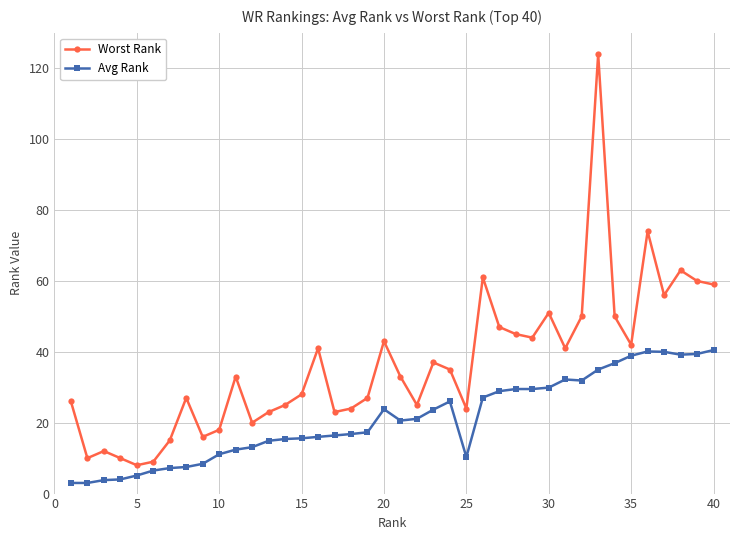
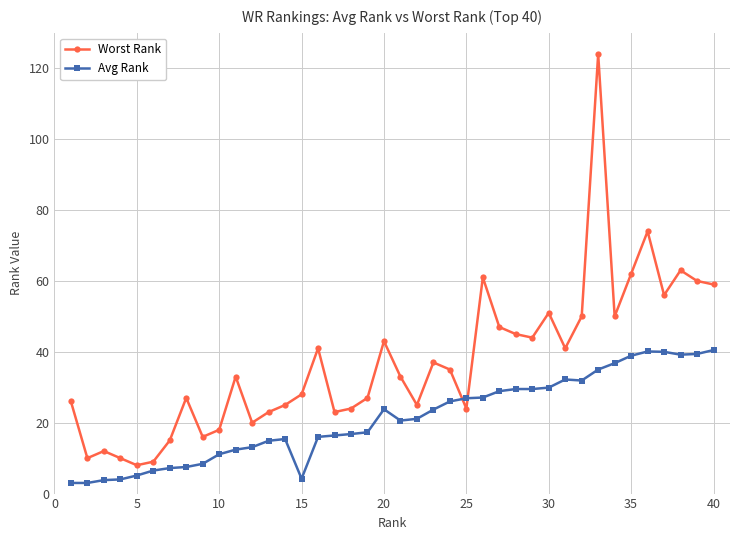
Avg Rank, 15: 16 -> 4
Avg Rank, 25: 10 -> 27
Worst Rank, 35: 42 -> 62
